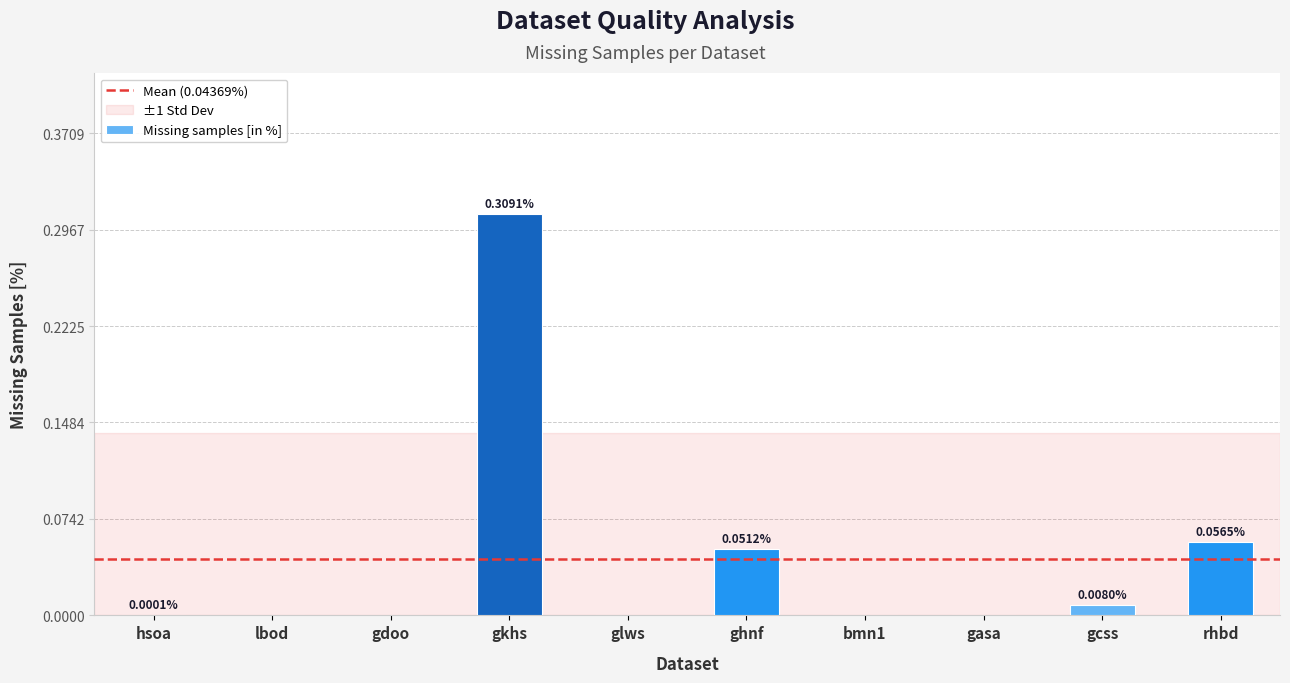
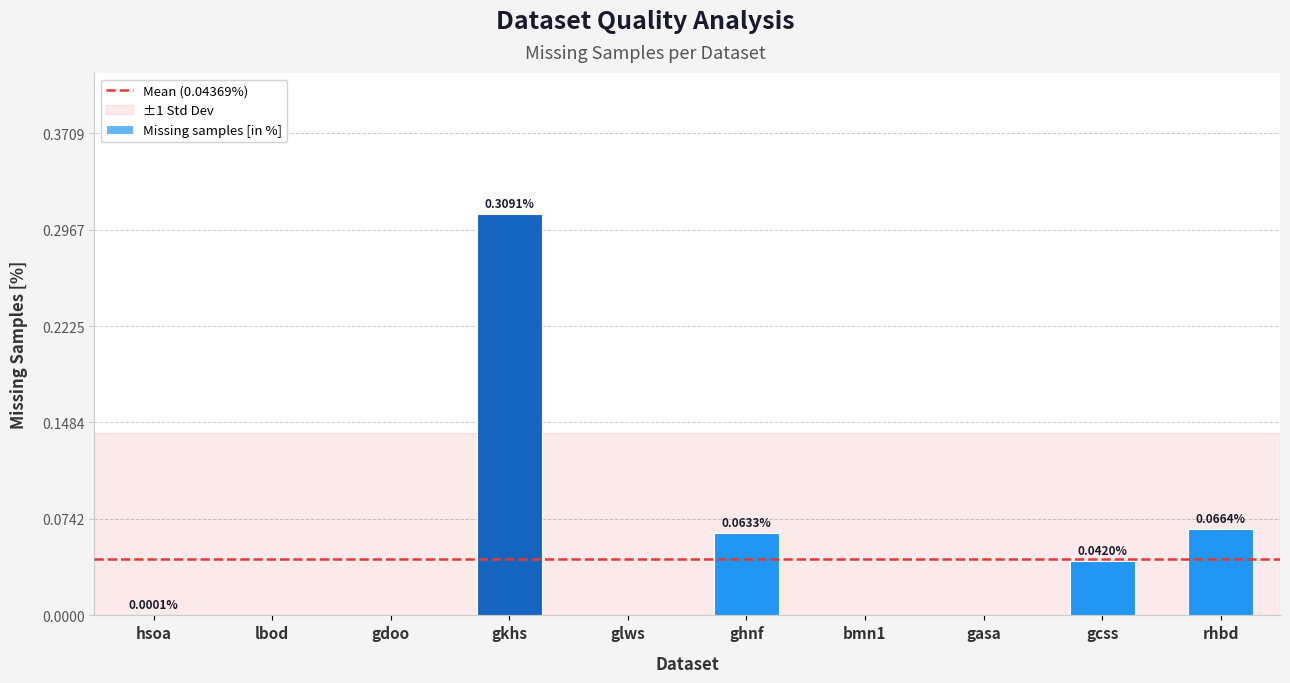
ghnf: 0.0512% -> 0.0633%
gcss: 0.0080% -> 0.0420%
rhbd: 0.0565% -> 0.0664%
